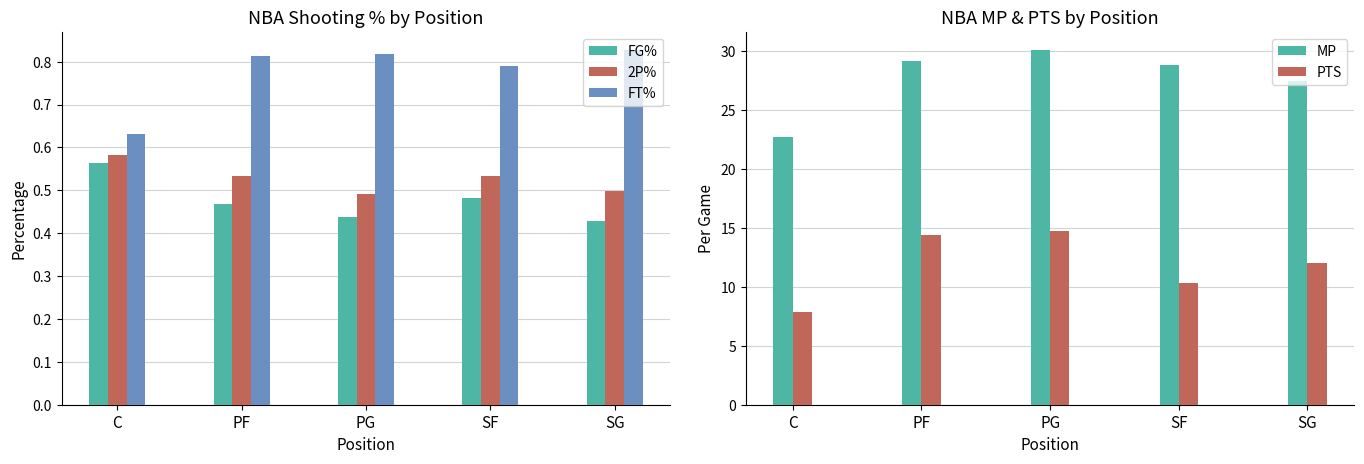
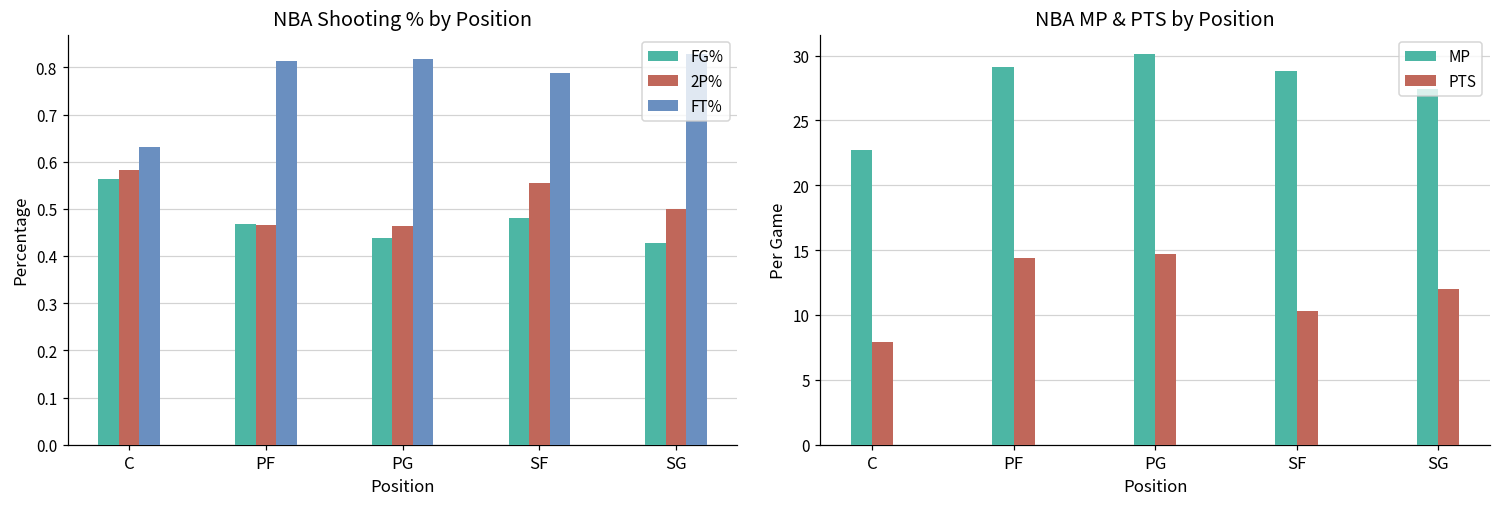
NBA Shooting % by Position, 2P%, PF: 0.53 -> 0.47
NBA Shooting % by Position, 2P%, PG: 0.49 -> 0.46
NBA Shooting % by Position, 2P%, SF: 0.53 -> 0.56
